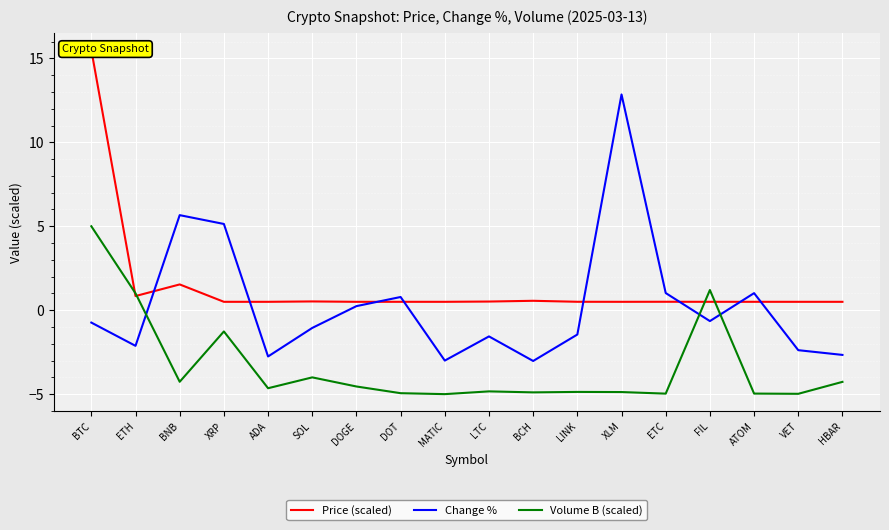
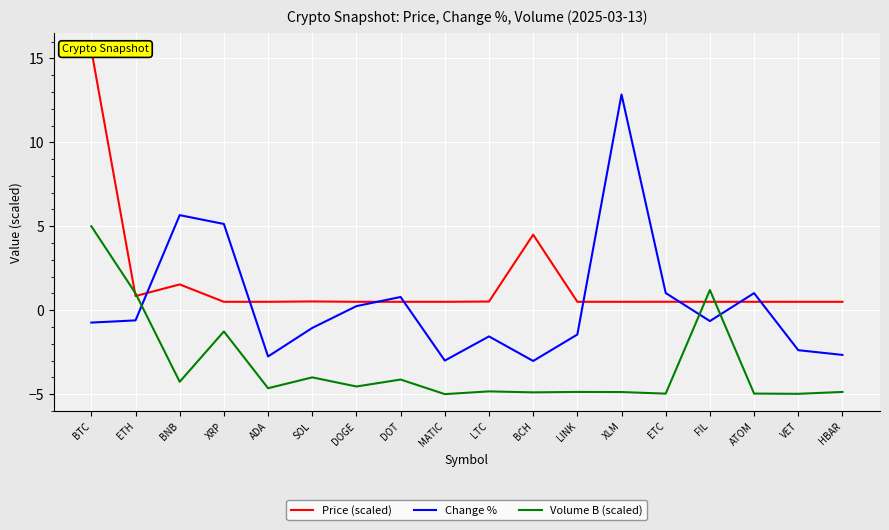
Change %, ETH: -2.1 -> -0.6
Volume B (scaled), DOT: -4.9 -> -4.1
Price (scaled), BCH: 0.6 -> 4.5
Volume B (scaled), HBAR: -4.3 -> -4.9
